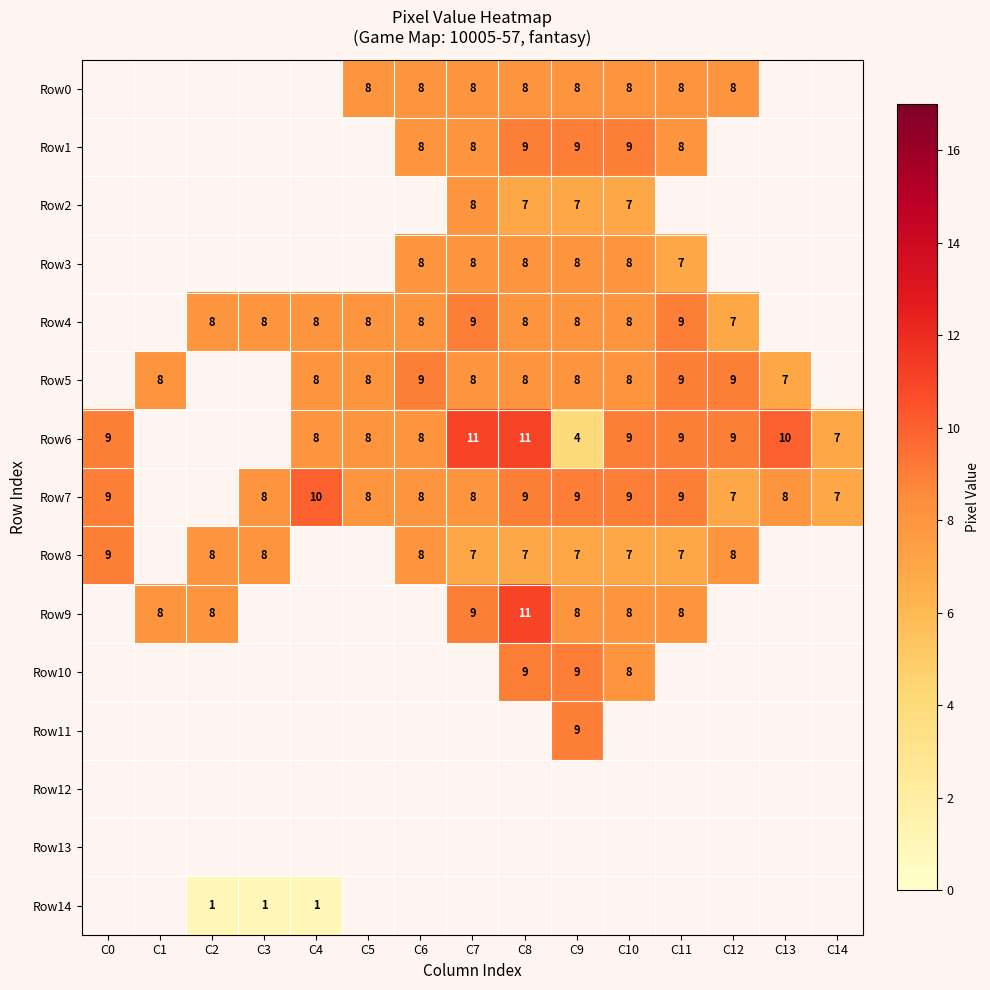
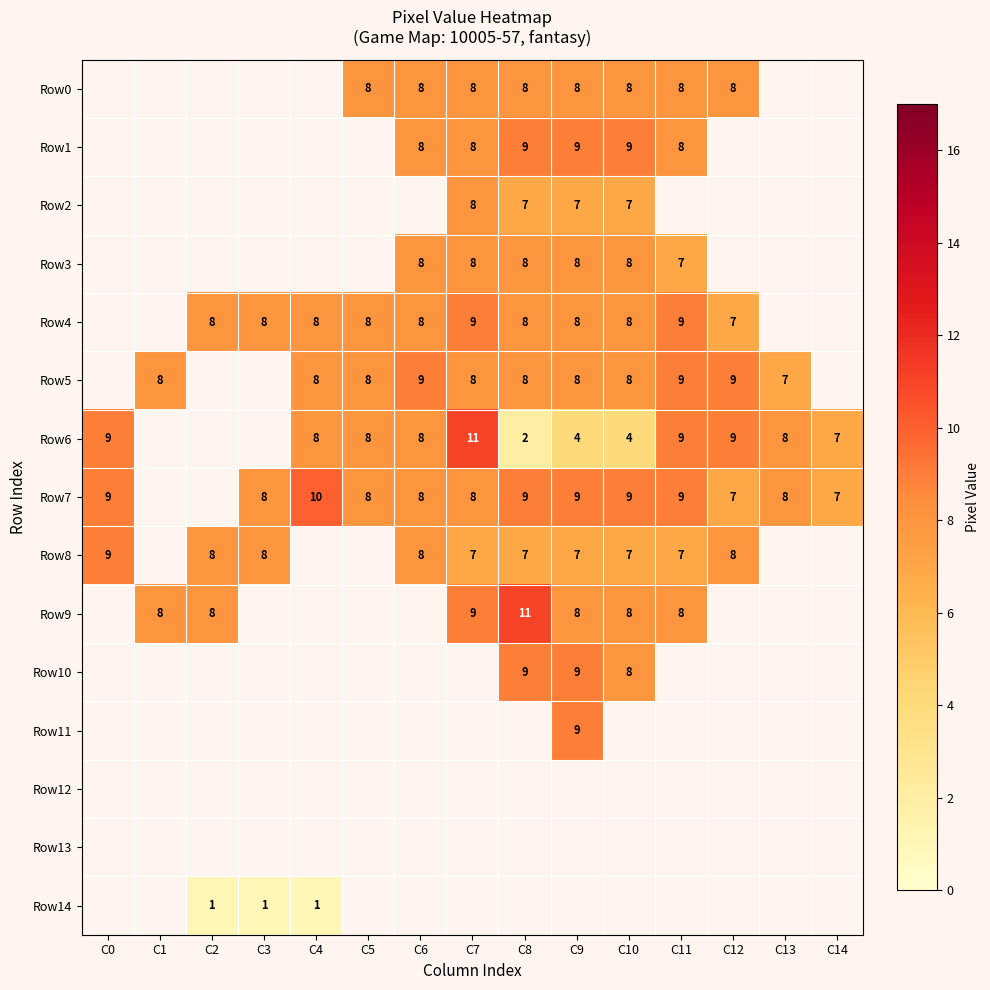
Row6, C8: 11 -> 2
Row6, C10: 9 -> 4
Row6, C13: 10 -> 8
